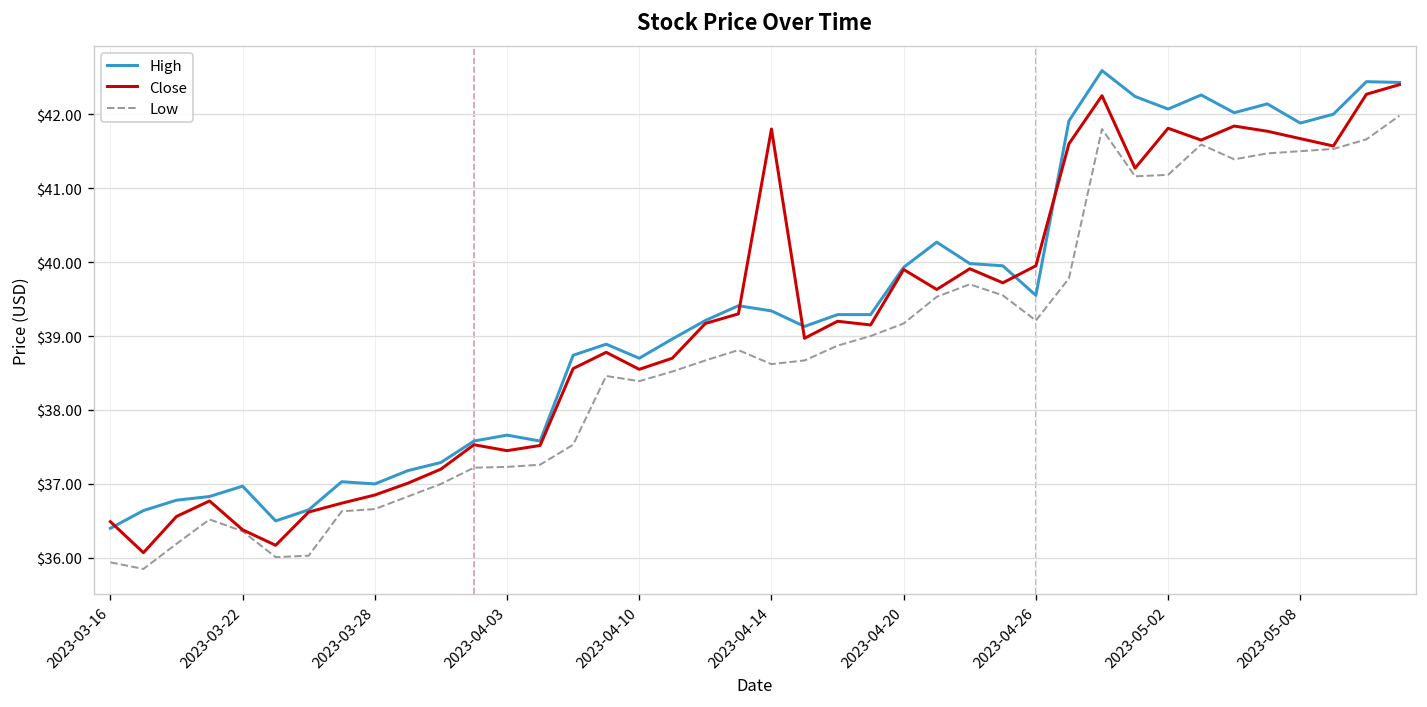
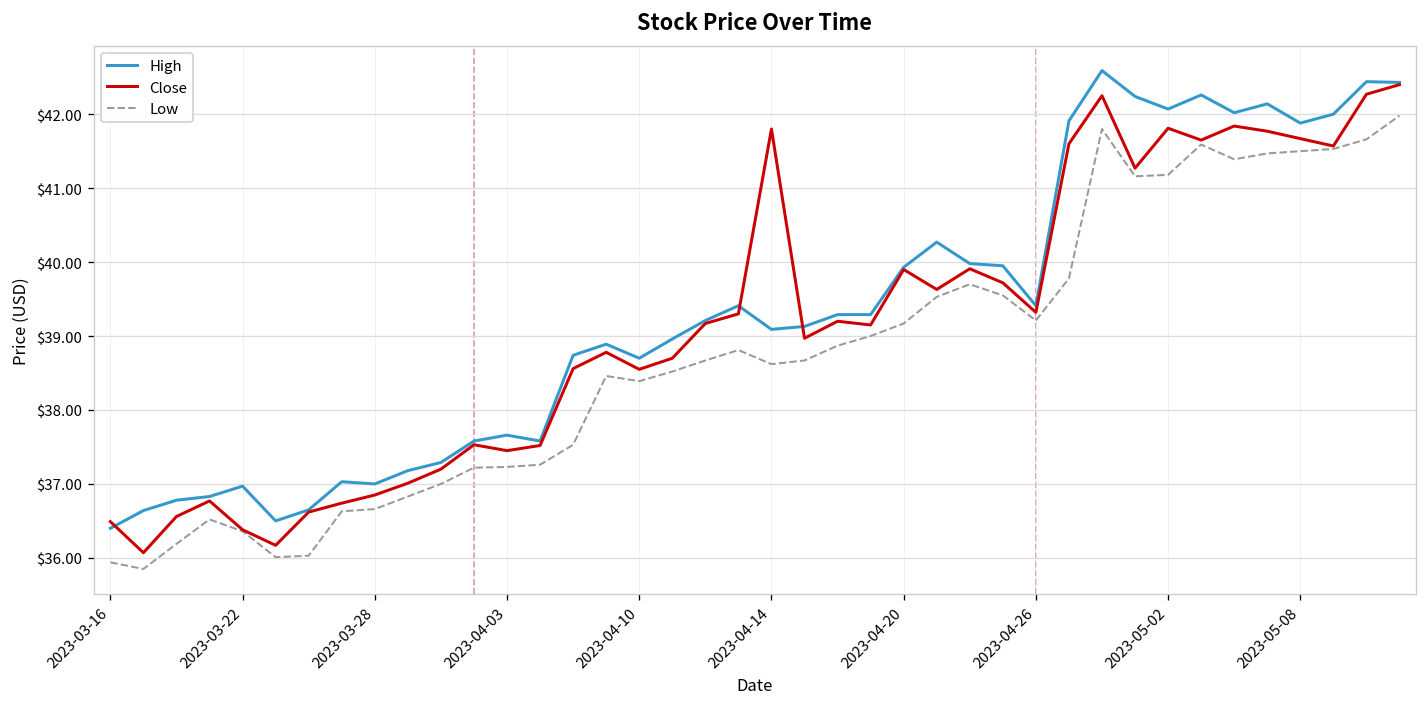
High, 2023-04-14: $39.3 -> $39.1
High, 2023-04-26: $39.6 -> $39.4
Close, 2023-04-26: $40.0 -> $39.3
